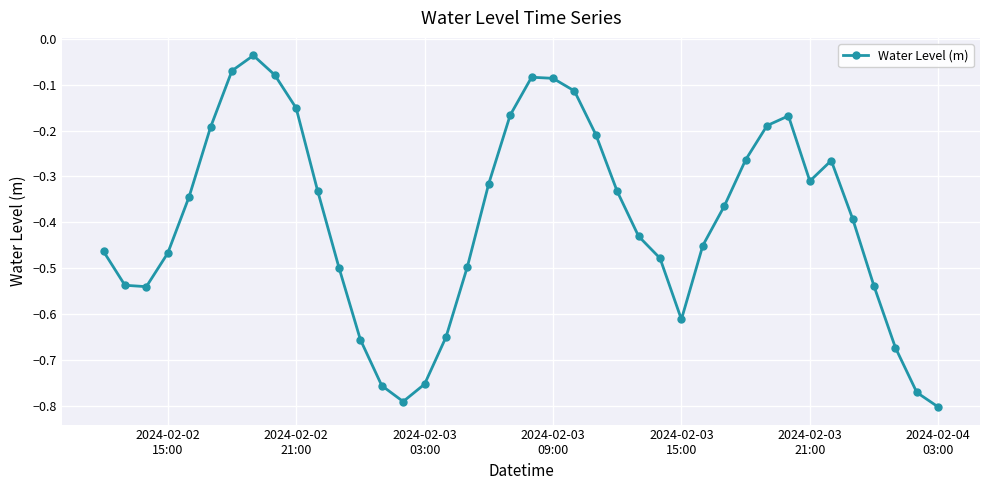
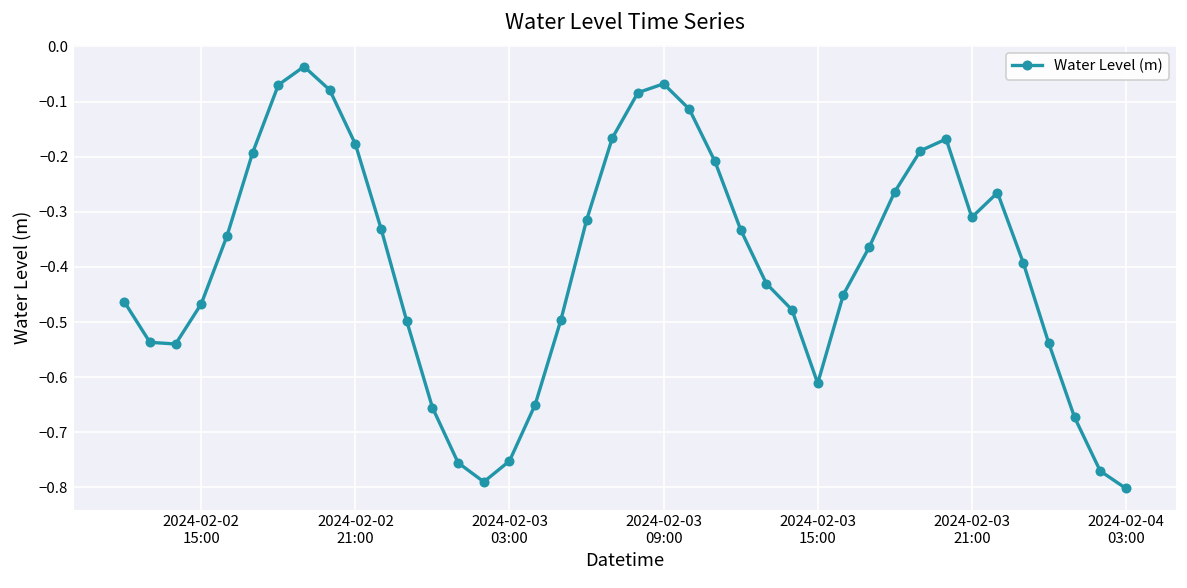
2024-02-02 21:00: -0.15 -> -0.18
2024-02-03 09:00: -0.09 -> -0.07
